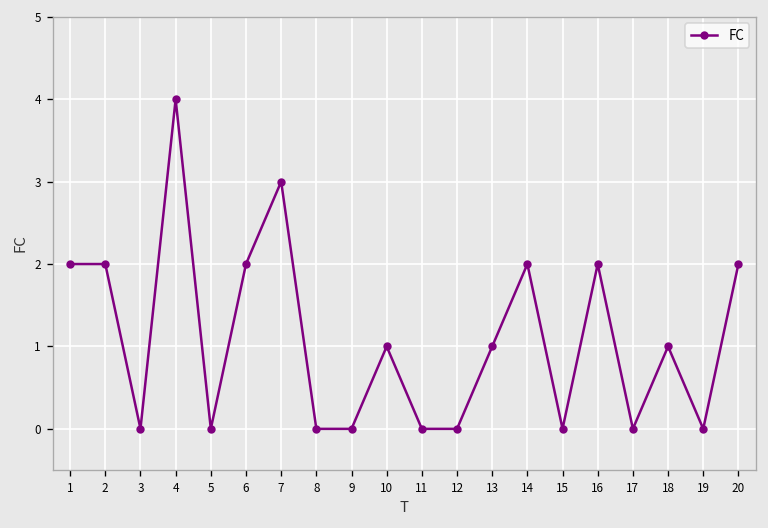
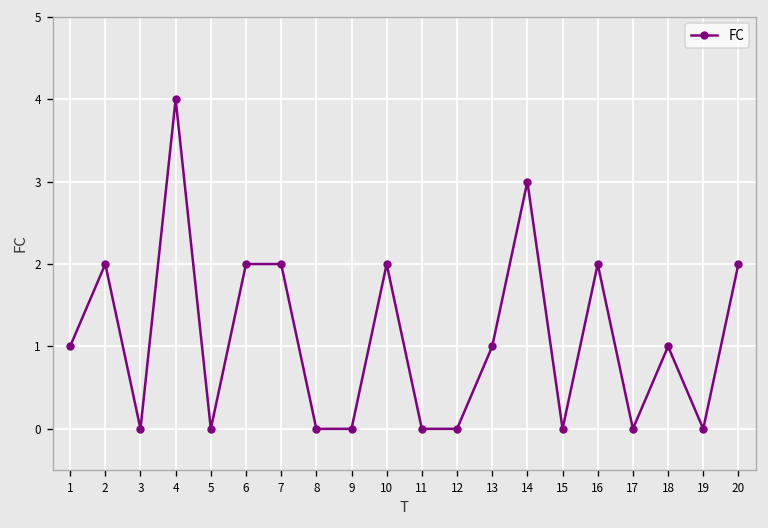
1: 2 -> 1
7: 3 -> 2
10: 1 -> 2
14: 2 -> 3
